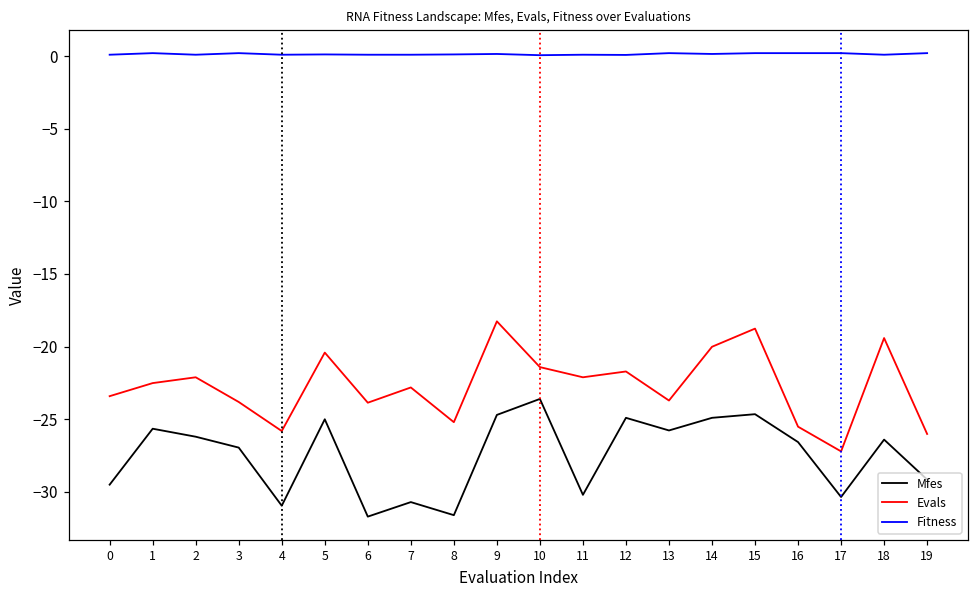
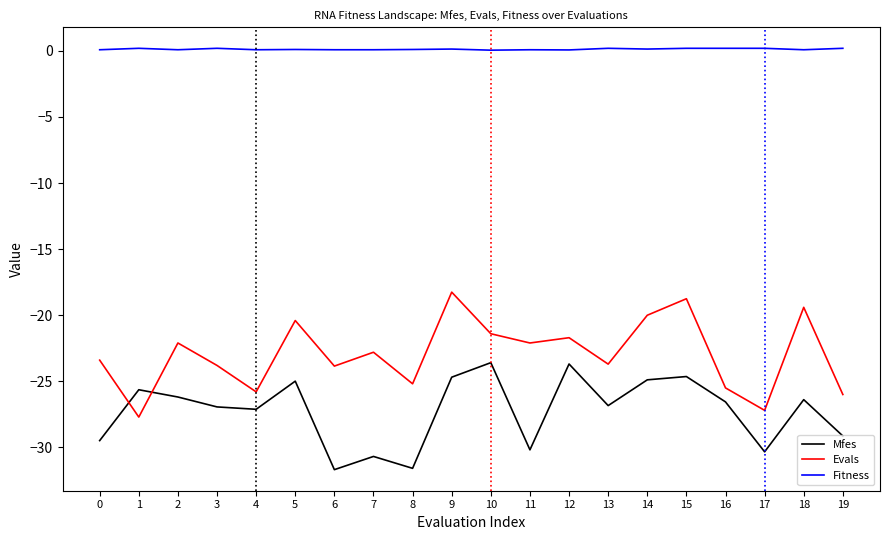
Evals, 1: -22.5 -> -27.7
Mfes, 4: -31.0 -> -27.1
Mfes, 12: -24.9 -> -23.7
Mfes, 13: -25.8 -> -26.9
